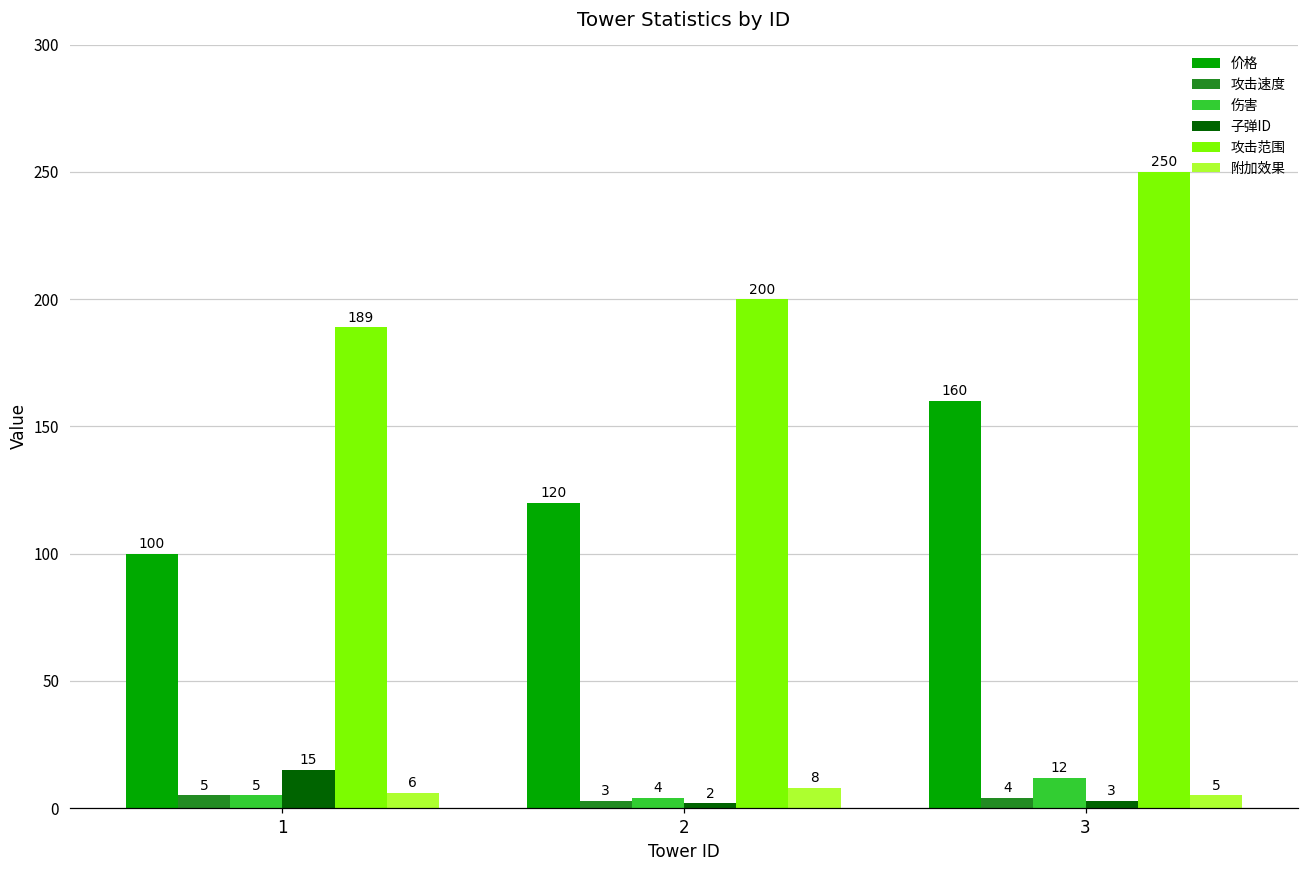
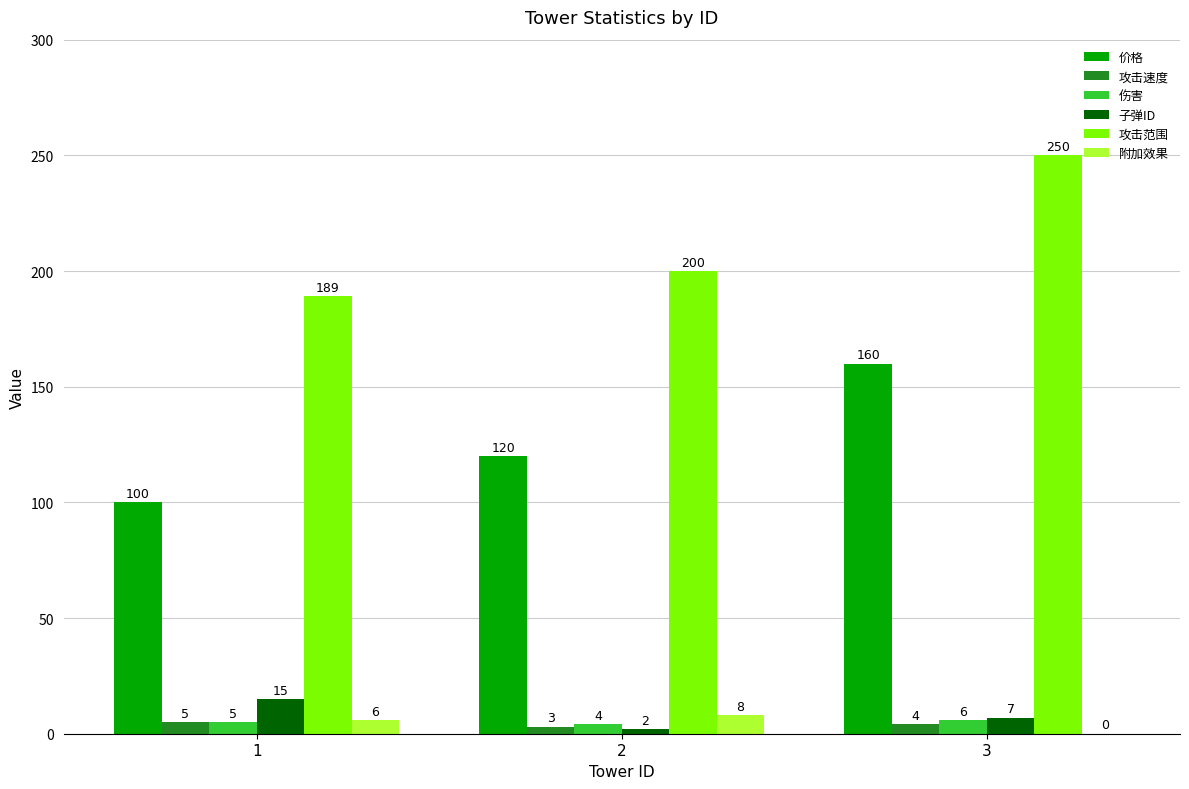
伤害, 3: 12 -> 6
子弹ID, 3: 3 -> 7
附加效果, 3: 5 -> 0
